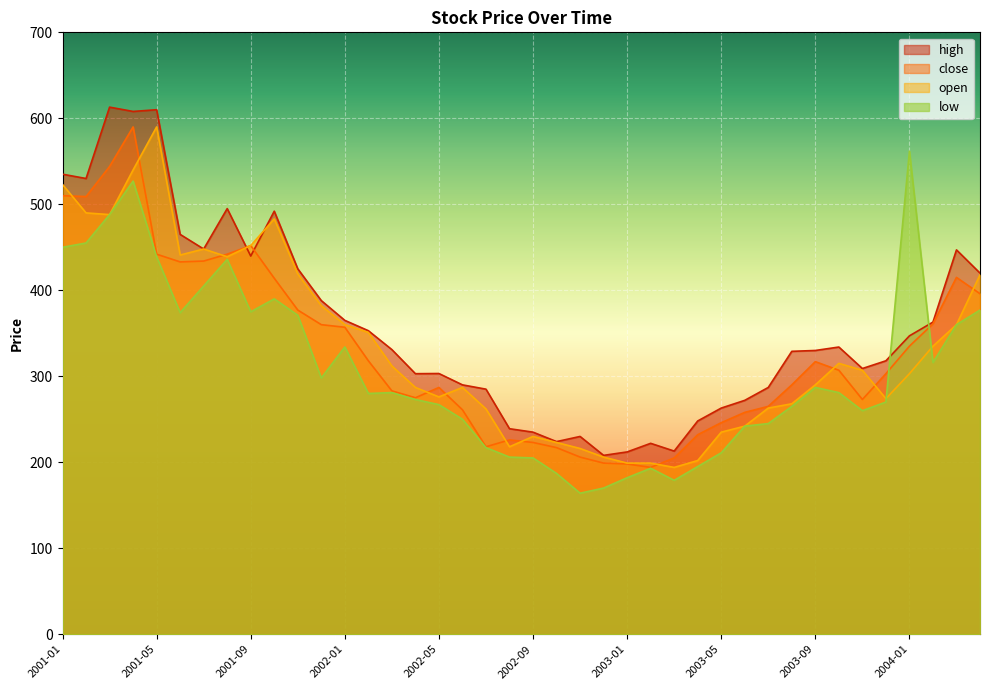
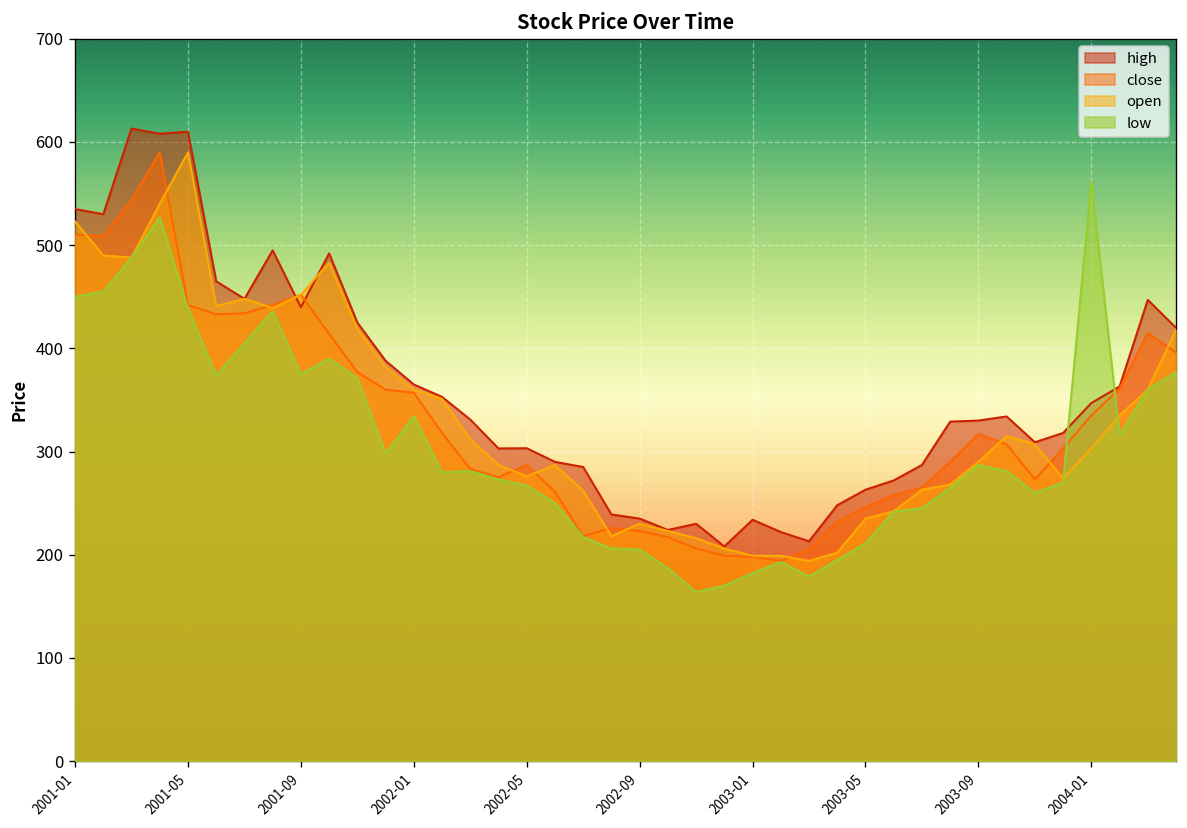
high, 2003-01: 210 -> 230
